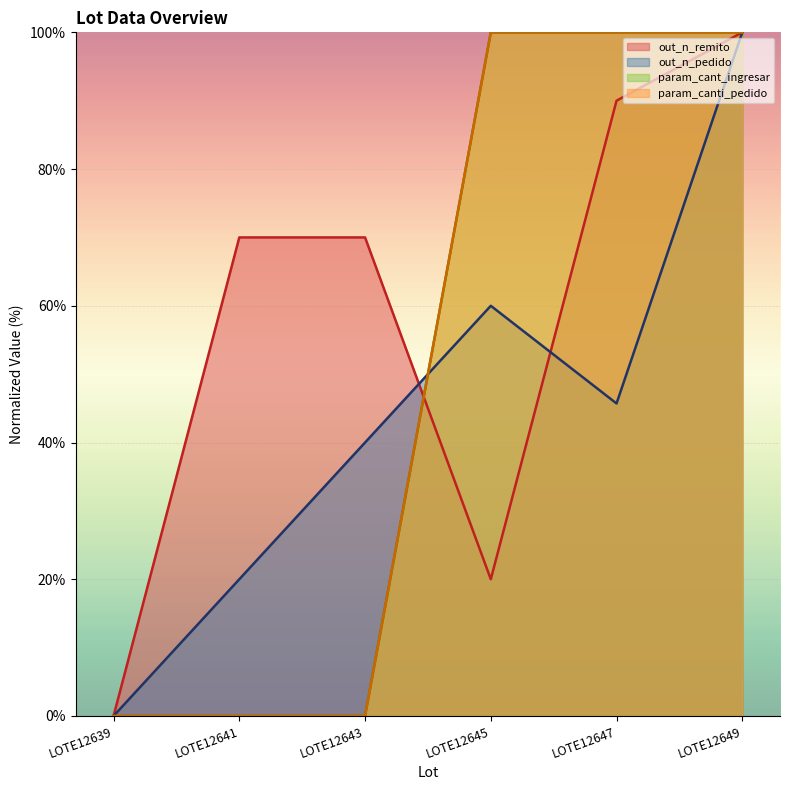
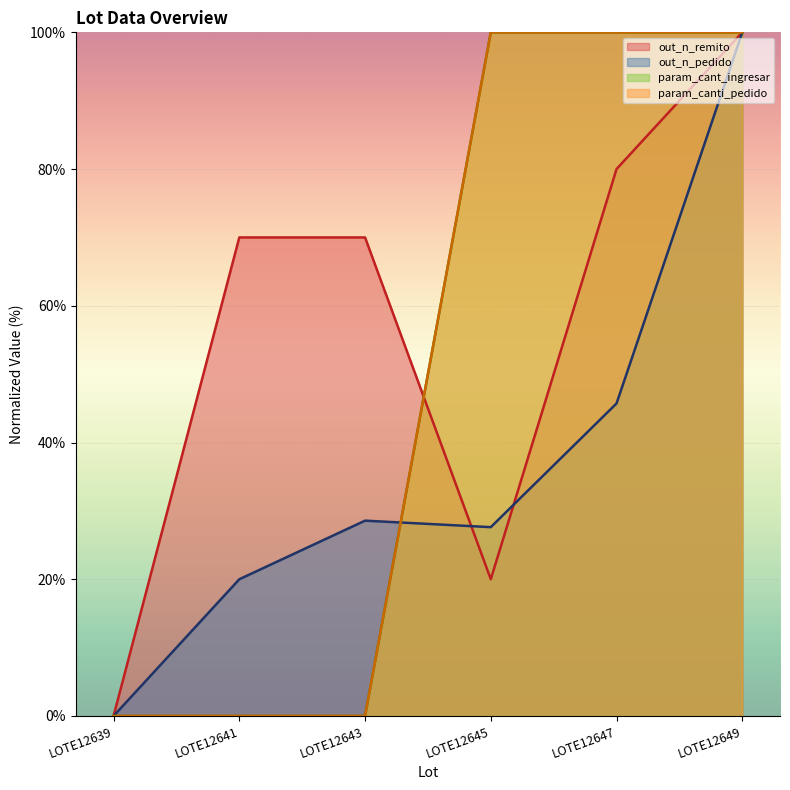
out_n_pedido, LOTE12643: 40% -> 29%
out_n_pedido, LOTE12645: 60% -> 28%
out_n_remito, LOTE12647: 90% -> 80%
